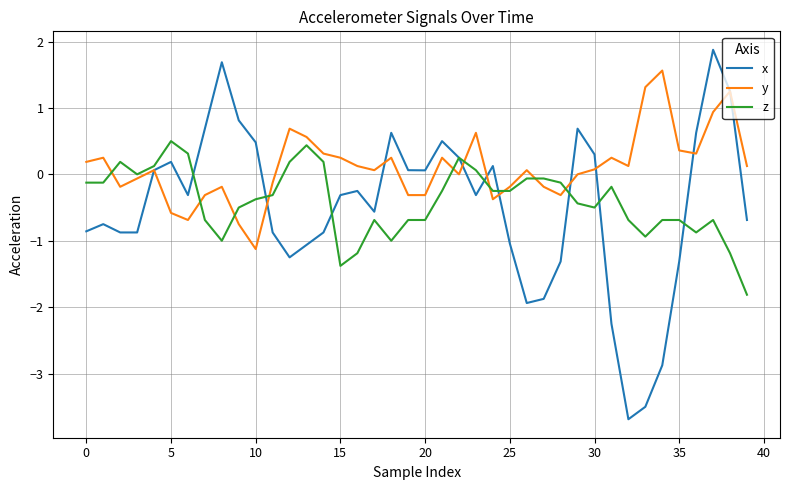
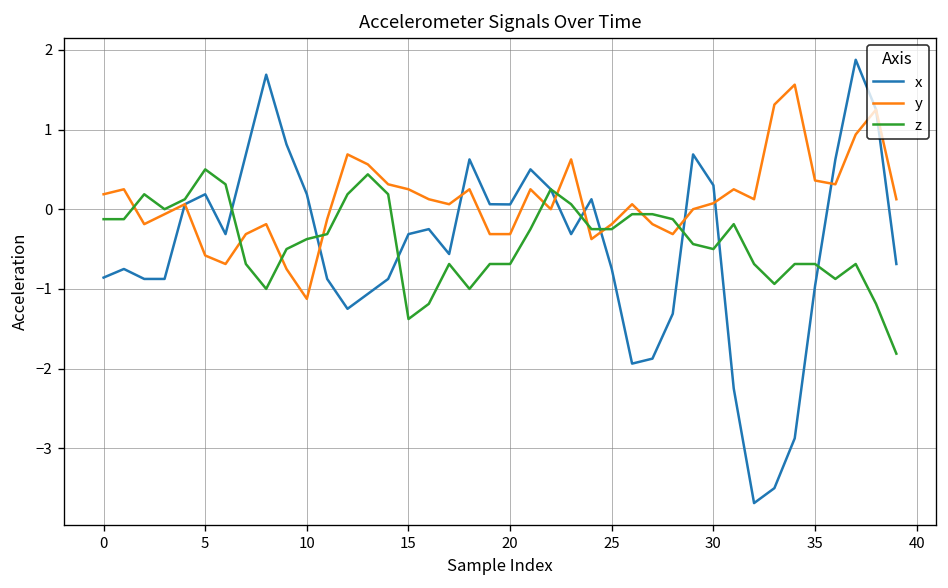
x, 10: 0.5 -> 0.2
x, 25: -1.0 -> -0.8
x, 35: -1.3 -> -1.0
